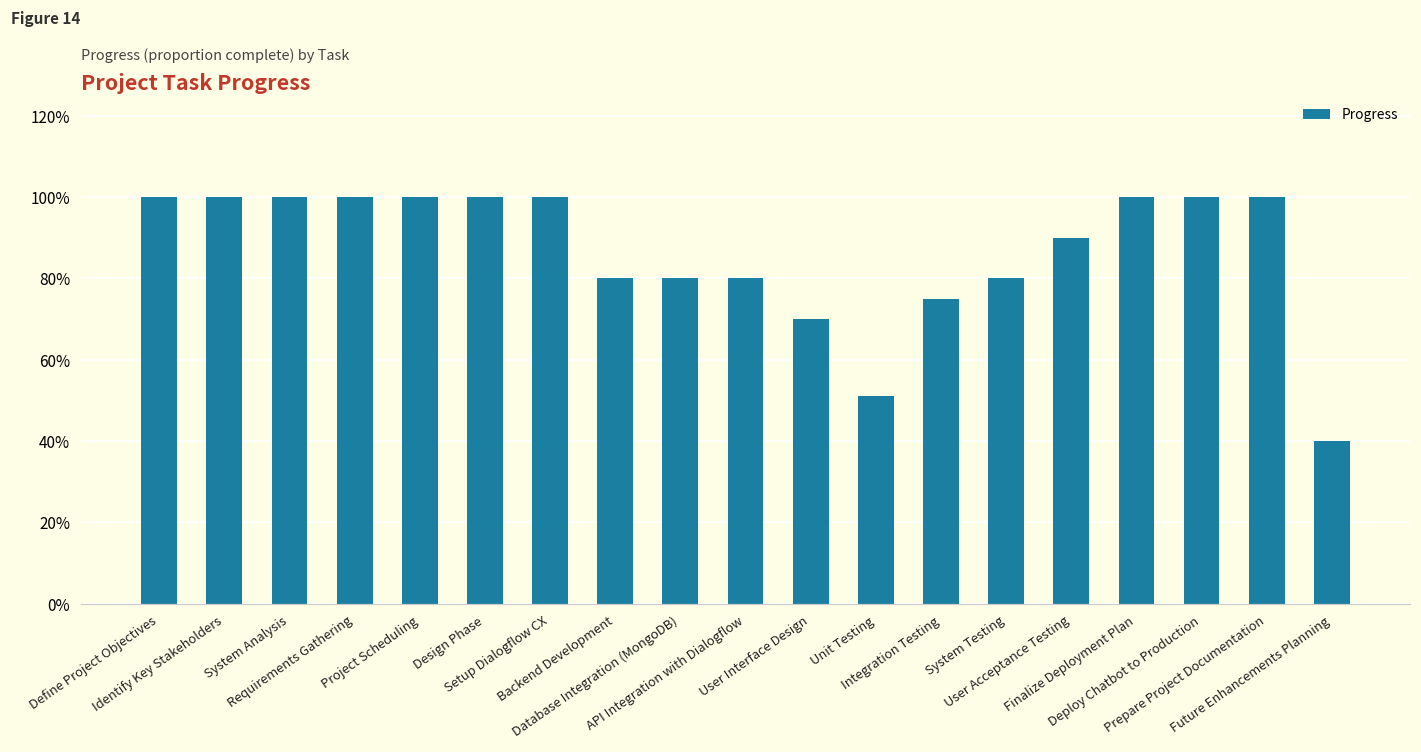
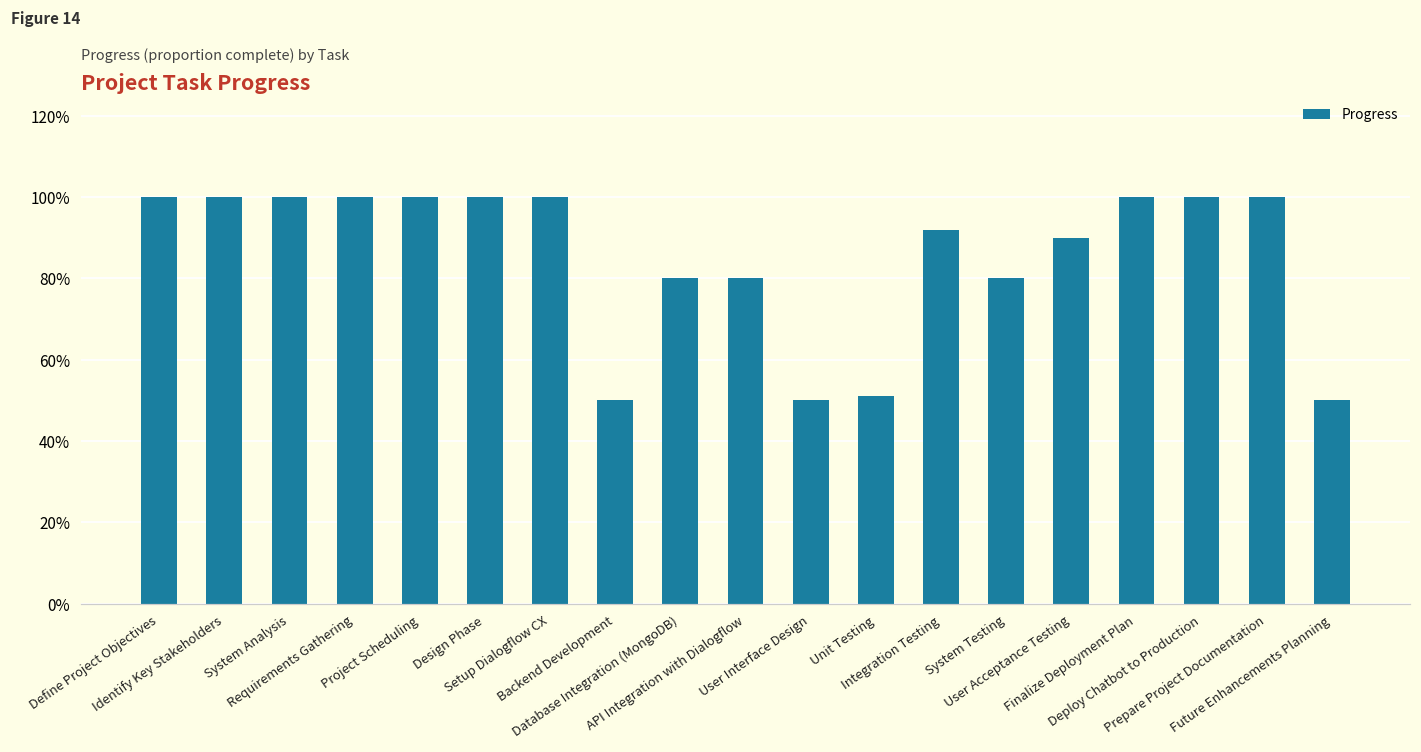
Backend Development: 80% -> 50%
User Interface Design: 70% -> 50%
Integration Testing: 75% -> 92%
Future Enhancements Planning: 40% -> 50%
